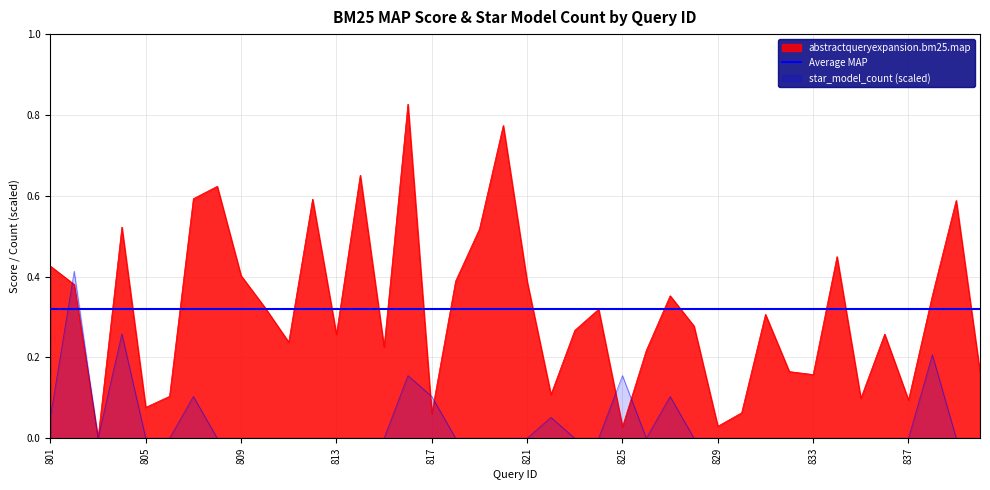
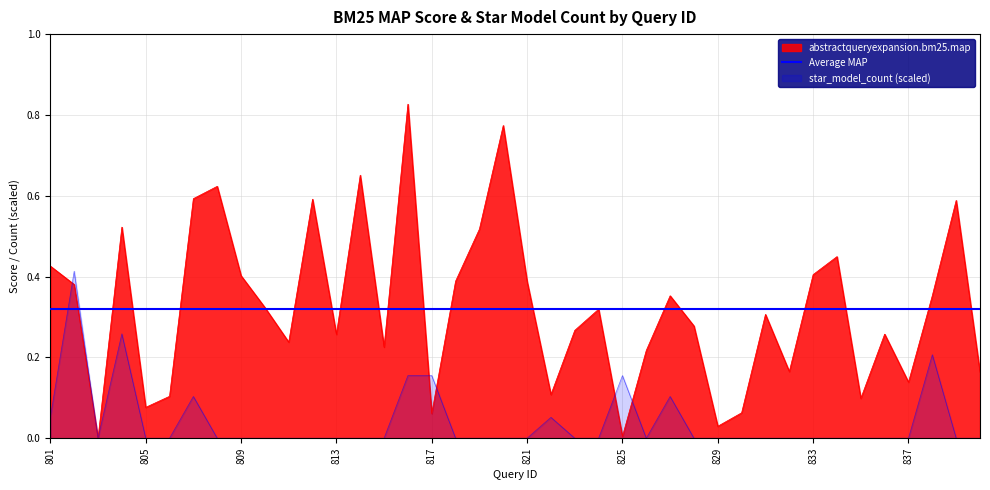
star_model_count (scaled), 817: 0.10 -> 0.15
abstractqueryexpansion.bm25.map, 825: 0.03 -> 0.00
abstractqueryexpansion.bm25.map, 833: 0.16 -> 0.40
abstractqueryexpansion.bm25.map, 837: 0.09 -> 0.14
